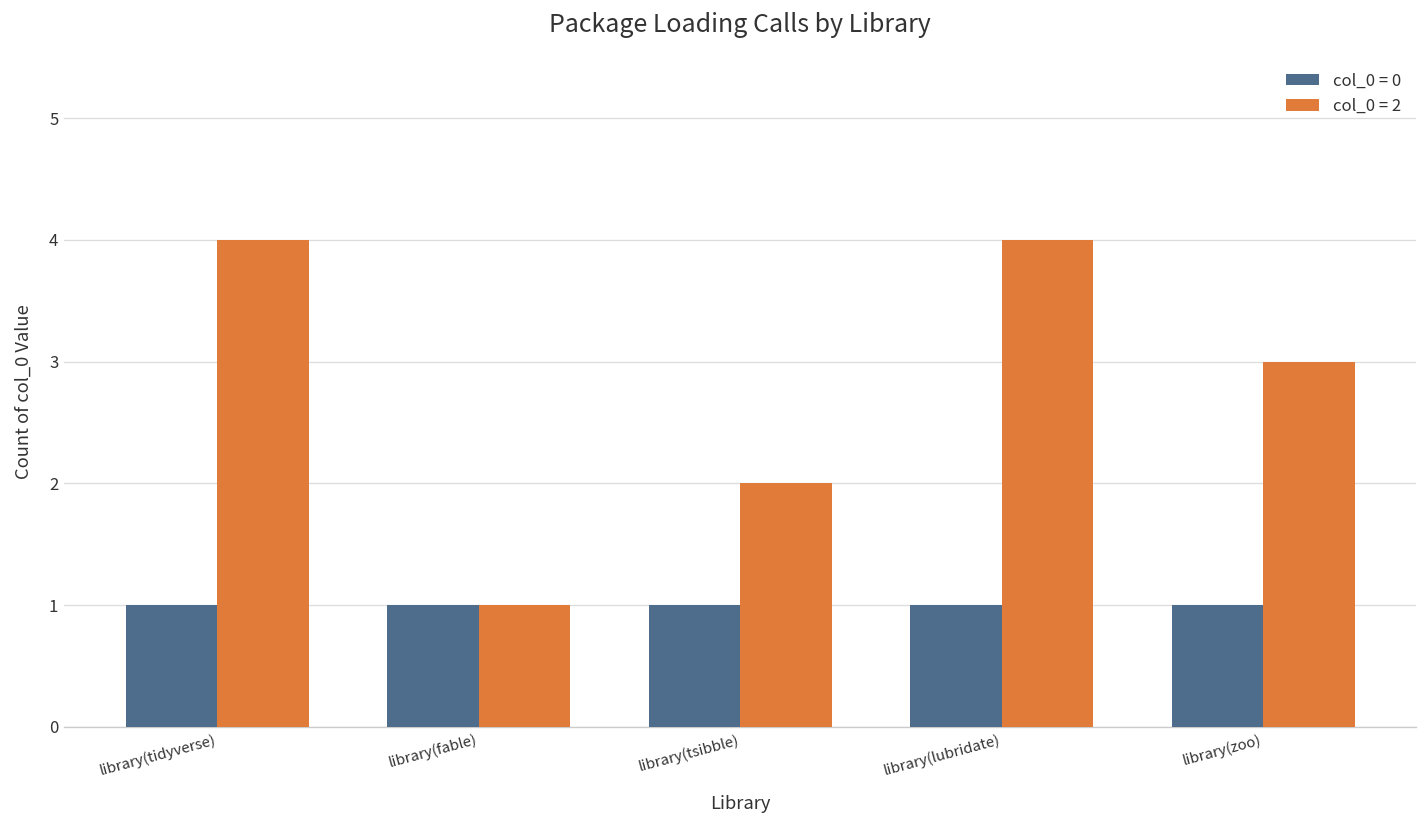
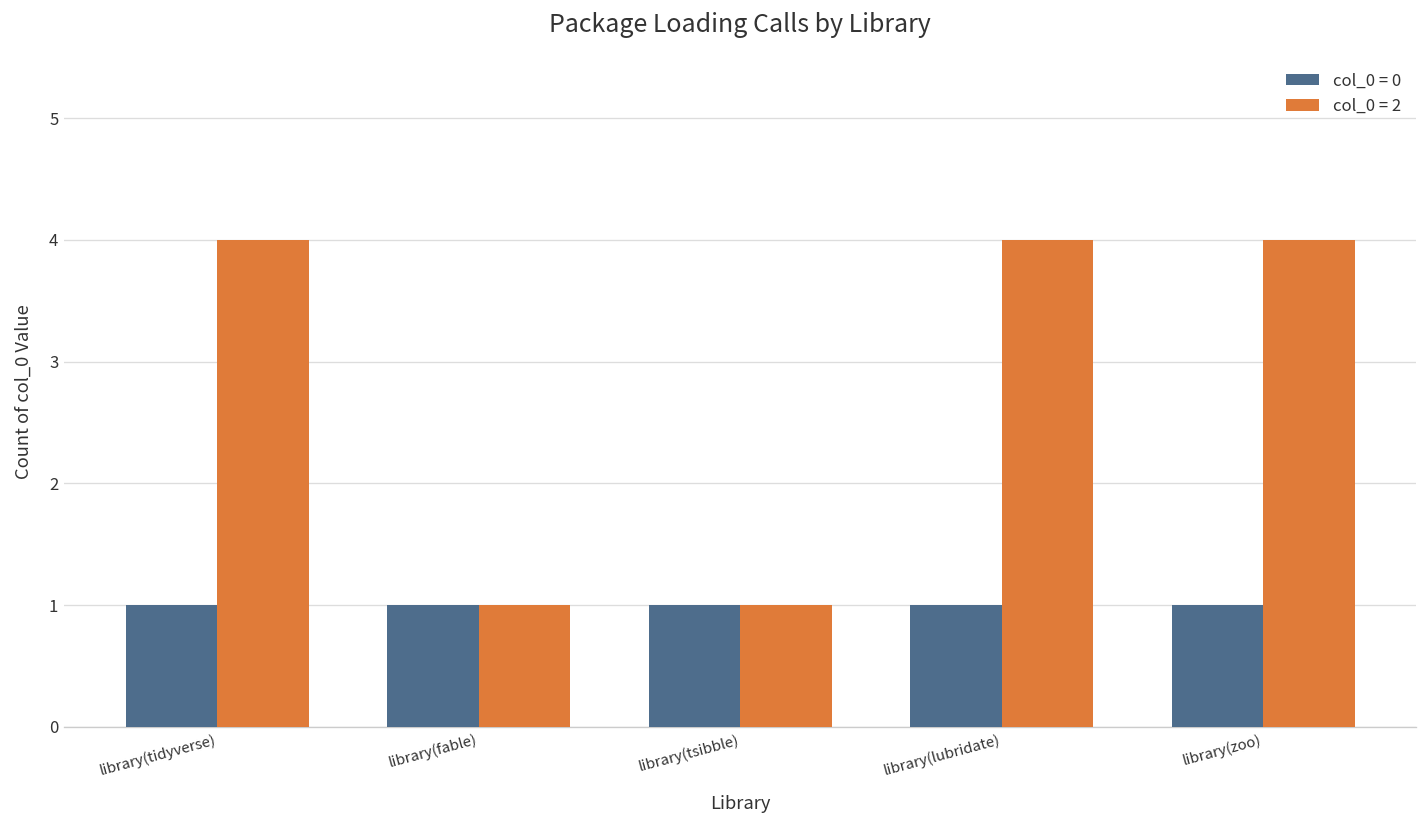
col_0 = 2, library(tsibble): 2 -> 1
col_0 = 2, library(zoo): 3 -> 4
